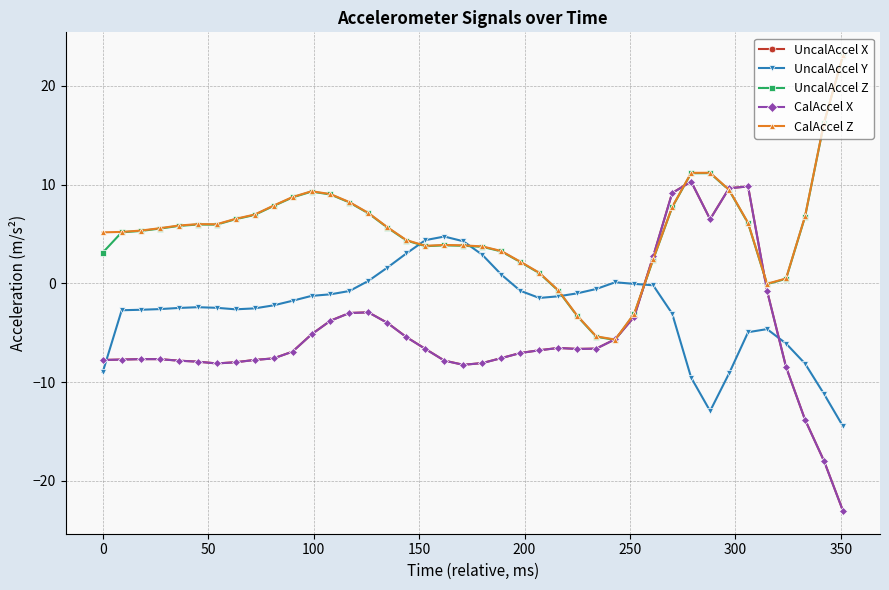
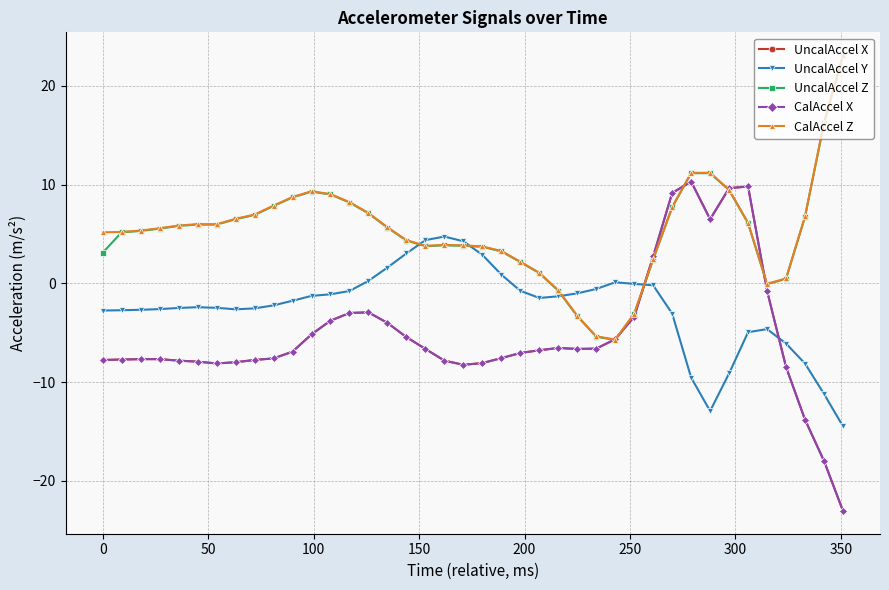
UncalAccel Y, 0: -9 -> -3
